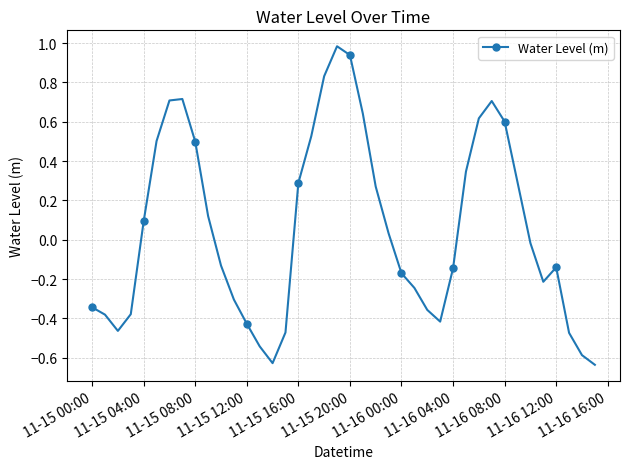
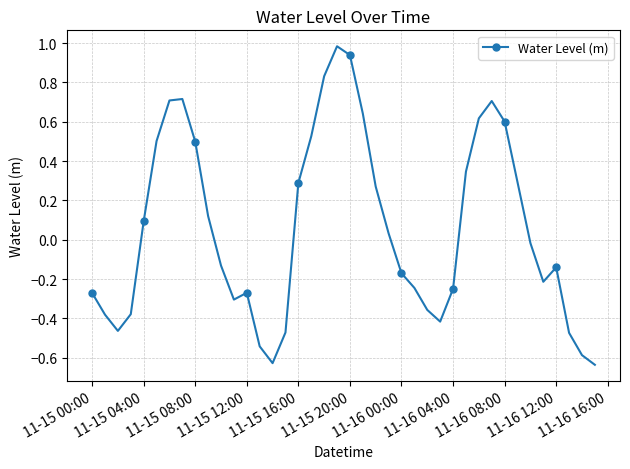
11-15 00:00: -0.34 -> -0.27
11-15 12:00: -0.43 -> -0.27
11-16 04:00: -0.14 -> -0.25
